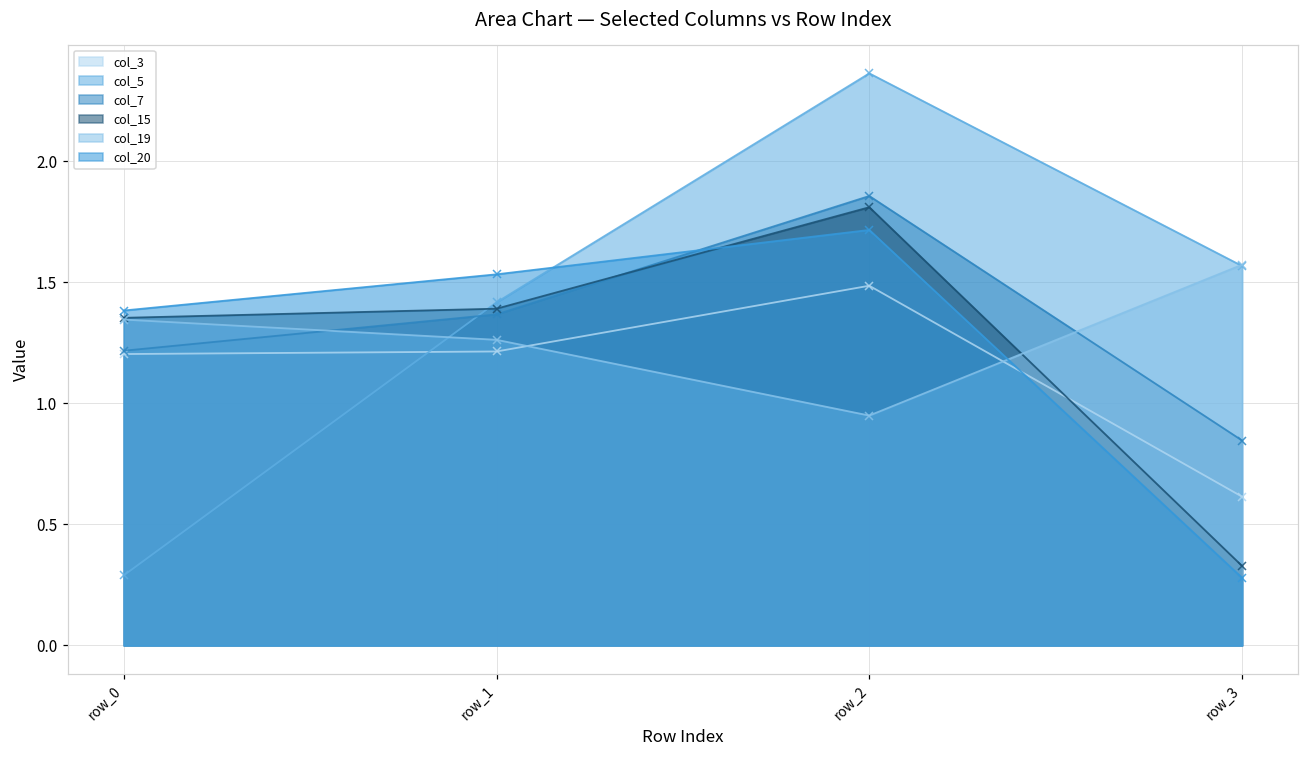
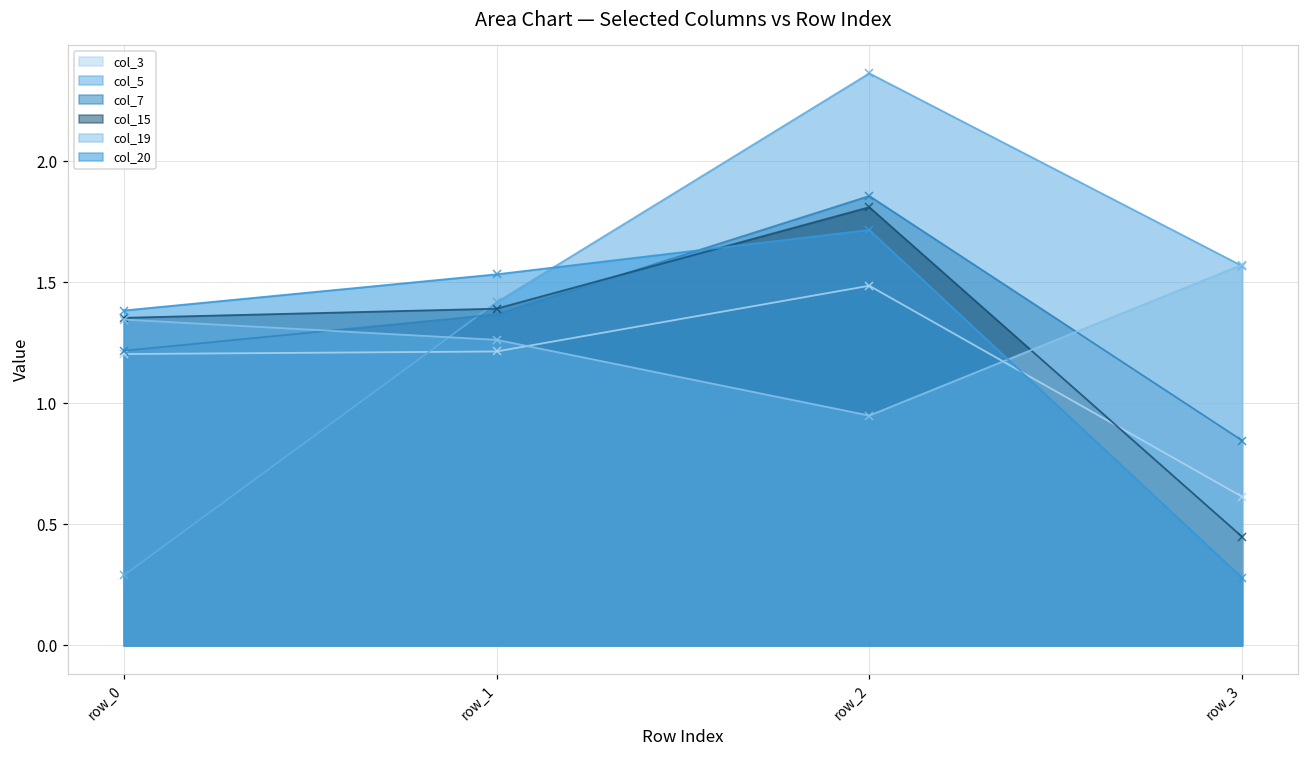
col_15, row_3: 0.33 -> 0.45
